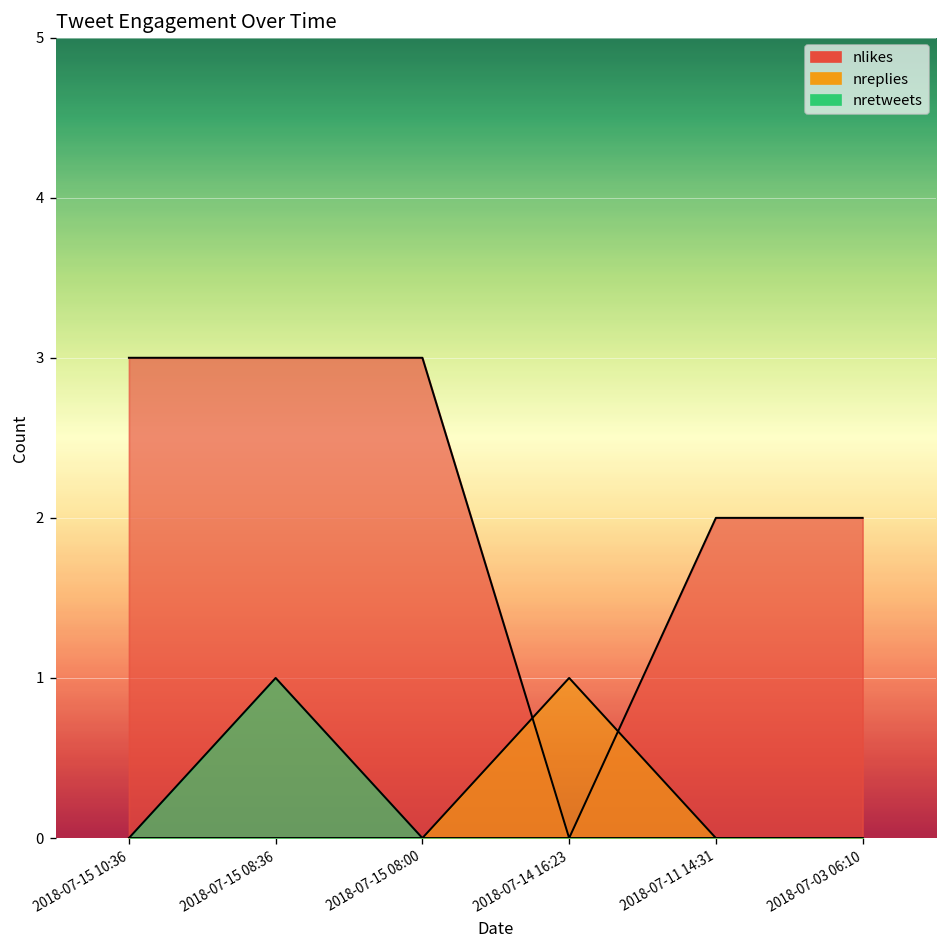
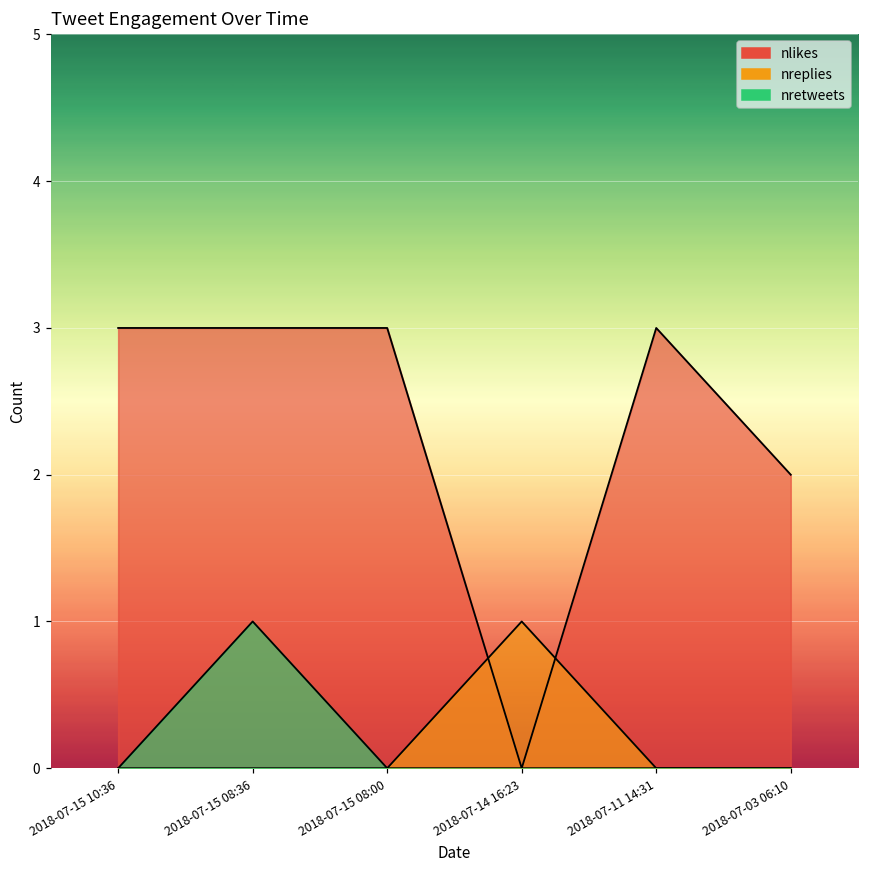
nlikes, 2018-07-11 14:31: 2 -> 3
